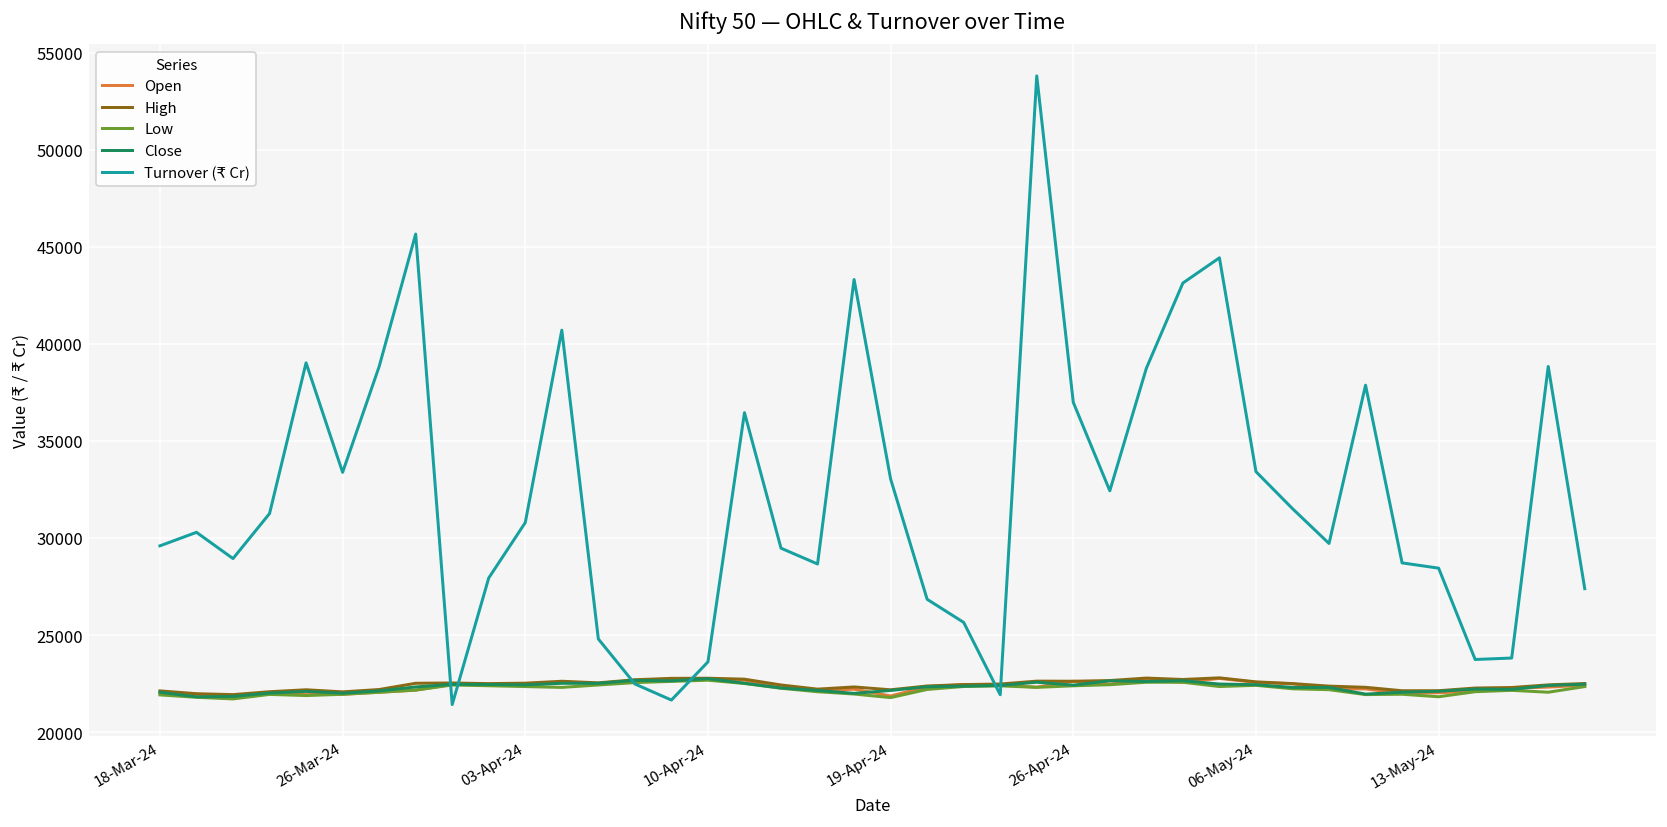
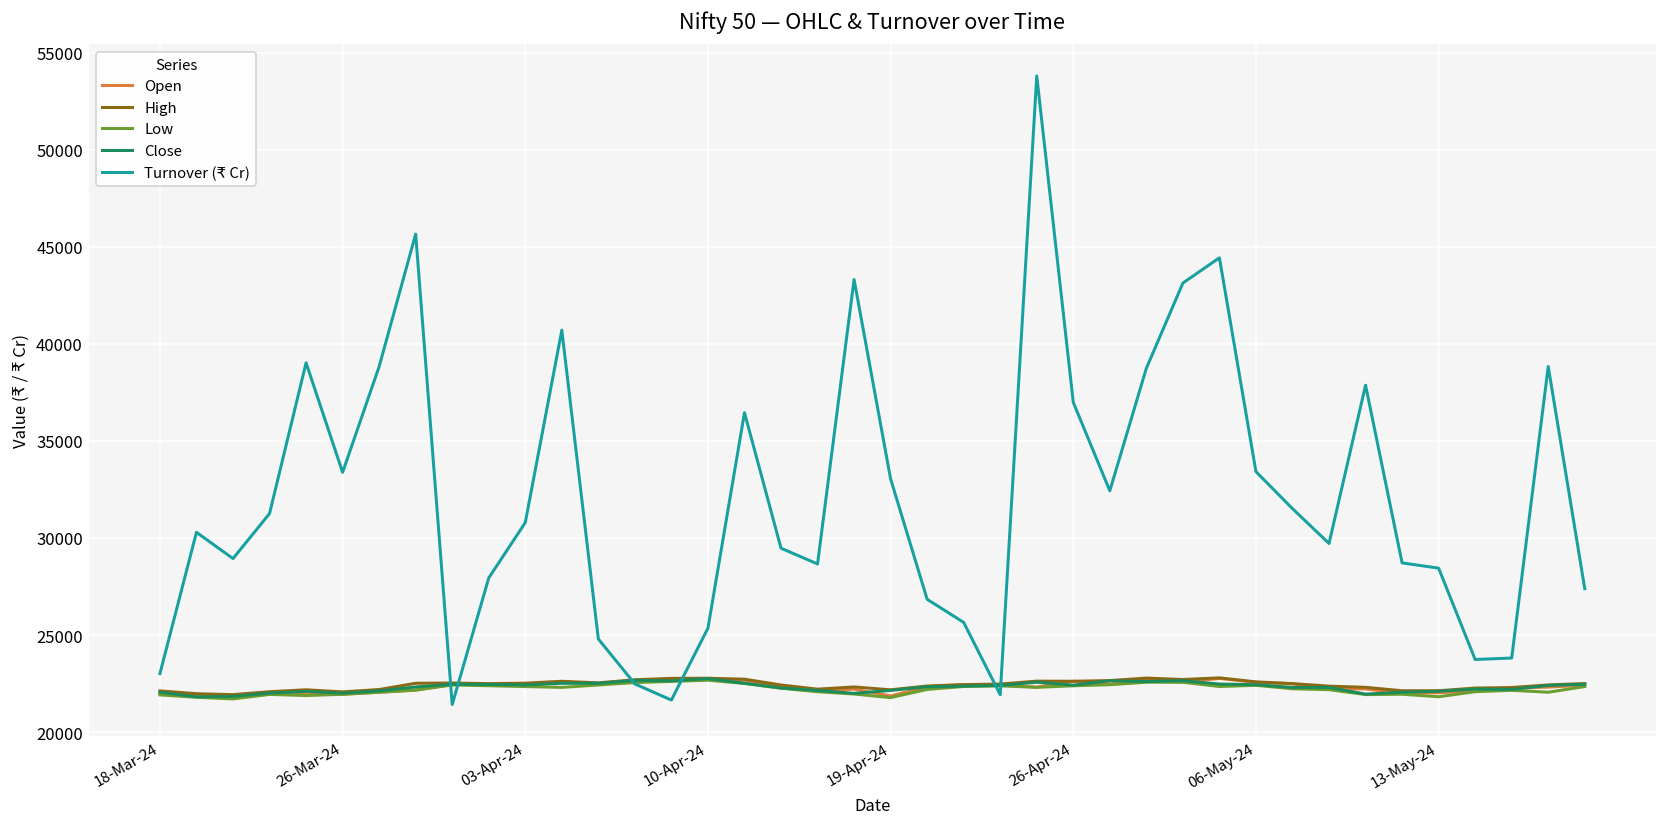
Turnover (₹ Cr), 18-Mar-24: 29600 -> 23000
Turnover (₹ Cr), 10-Apr-24: 23600 -> 25400
